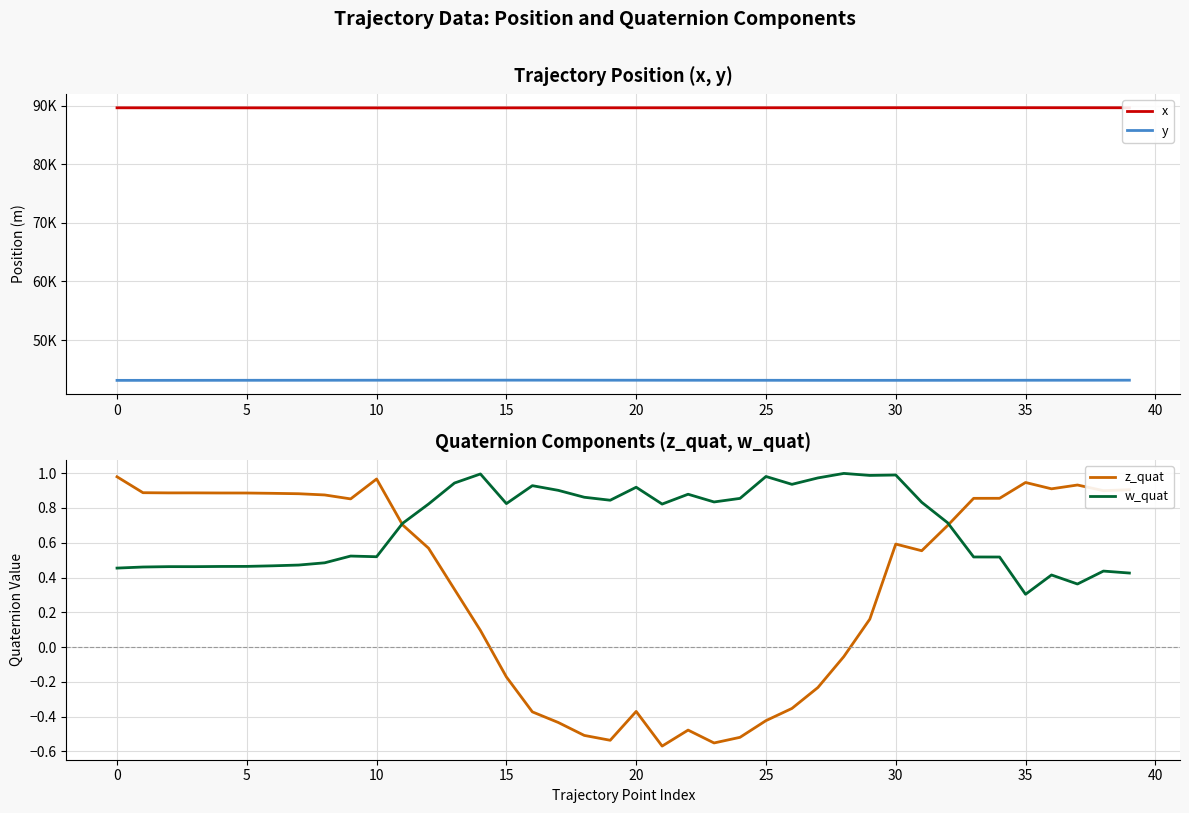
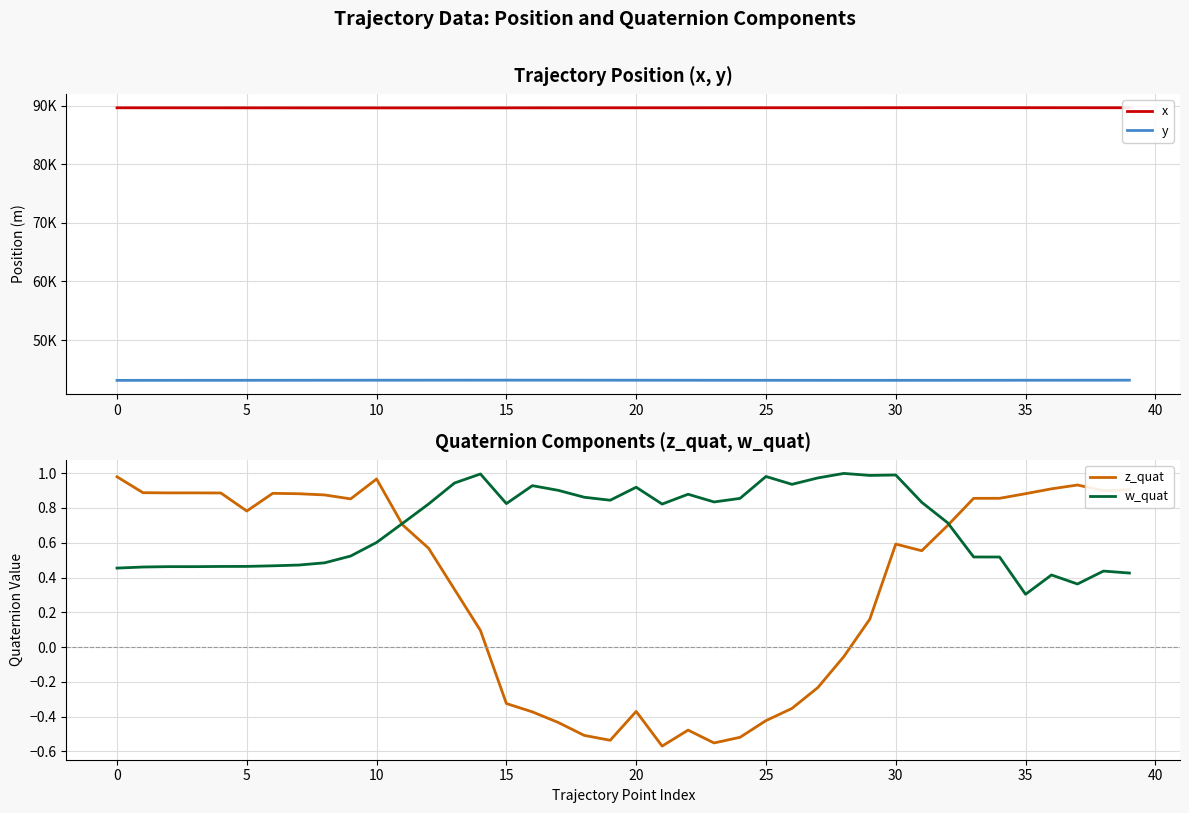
Quaternion Components (z_quat, w_quat), z_quat, 5: 0.89 -> 0.78
Quaternion Components (z_quat, w_quat), w_quat, 10: 0.52 -> 0.60
Quaternion Components (z_quat, w_quat), z_quat, 15: -0.17 -> -0.32
Quaternion Components (z_quat, w_quat), z_quat, 35: 0.95 -> 0.88
